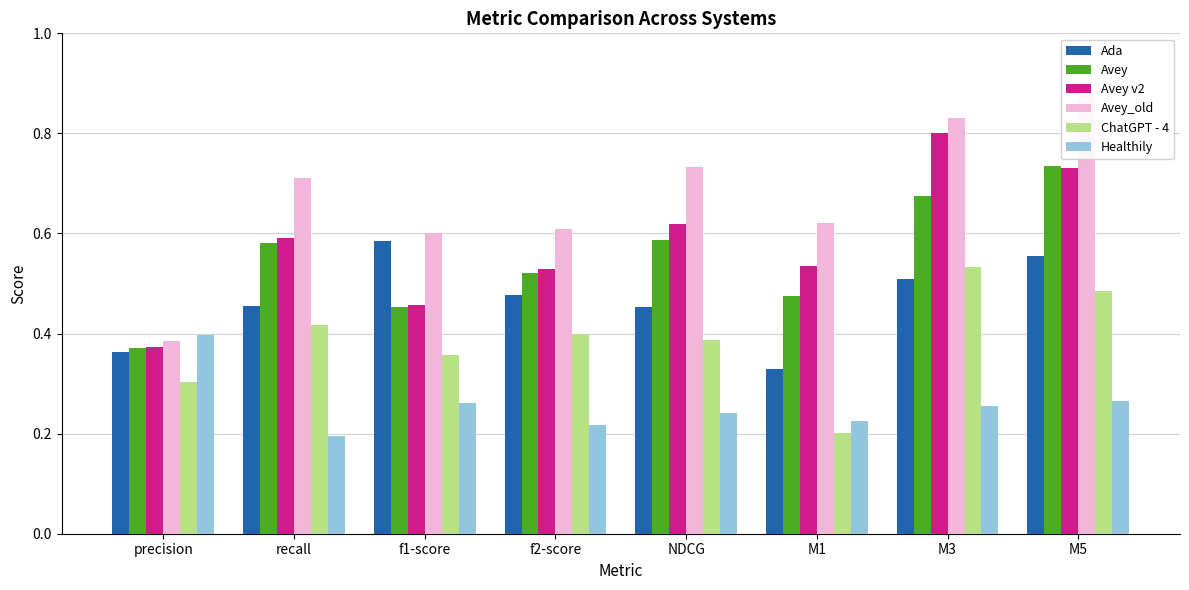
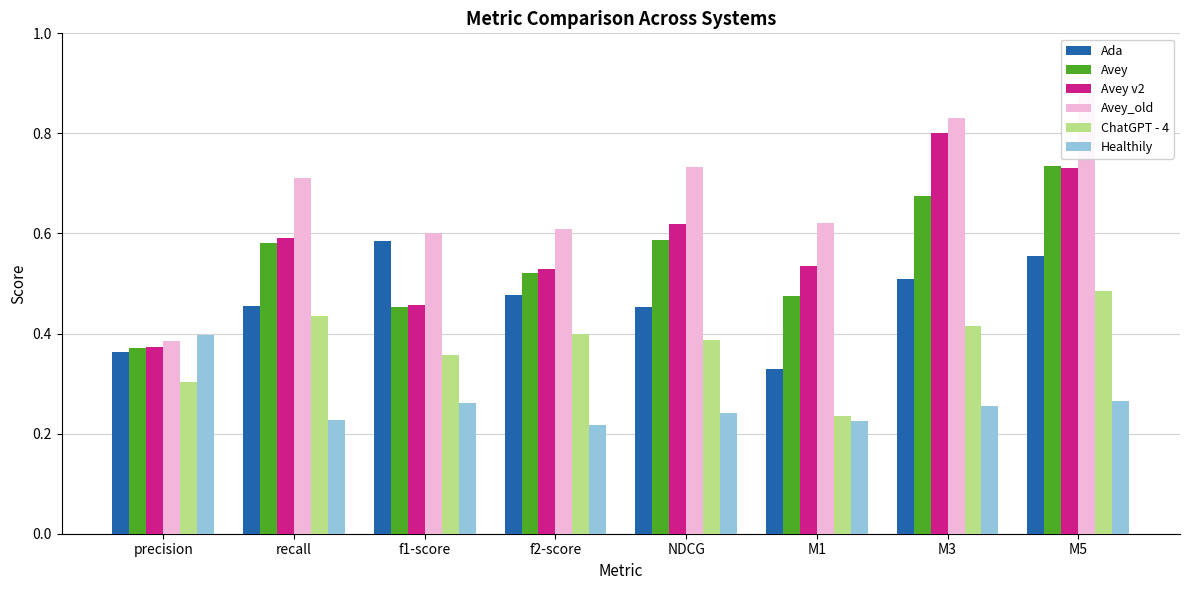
ChatGPT - 4, recall: 0.42 -> 0.44
Healthily, recall: 0.20 -> 0.23
ChatGPT - 4, M1: 0.20 -> 0.24
ChatGPT - 4, M3: 0.53 -> 0.42
